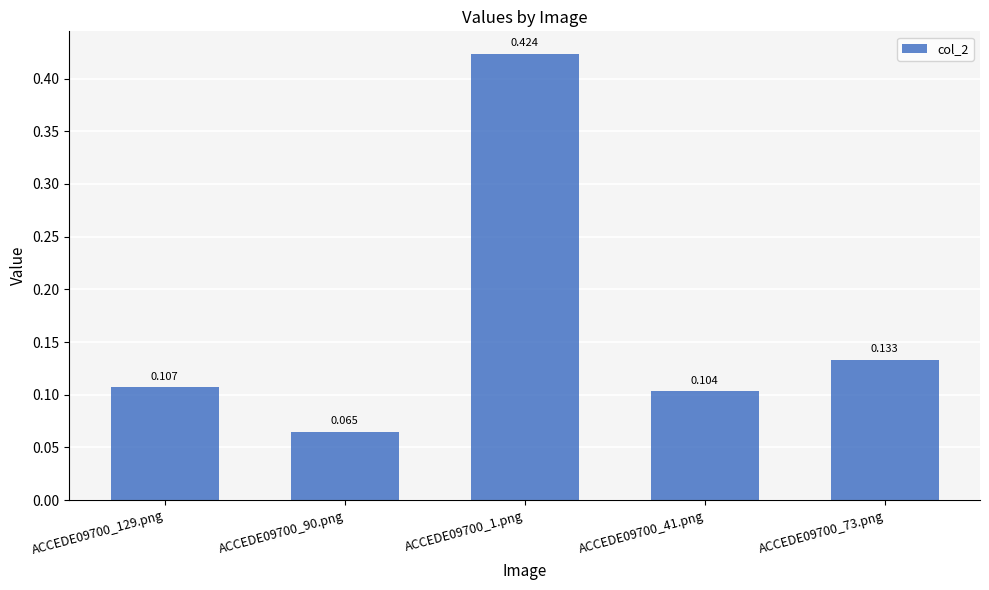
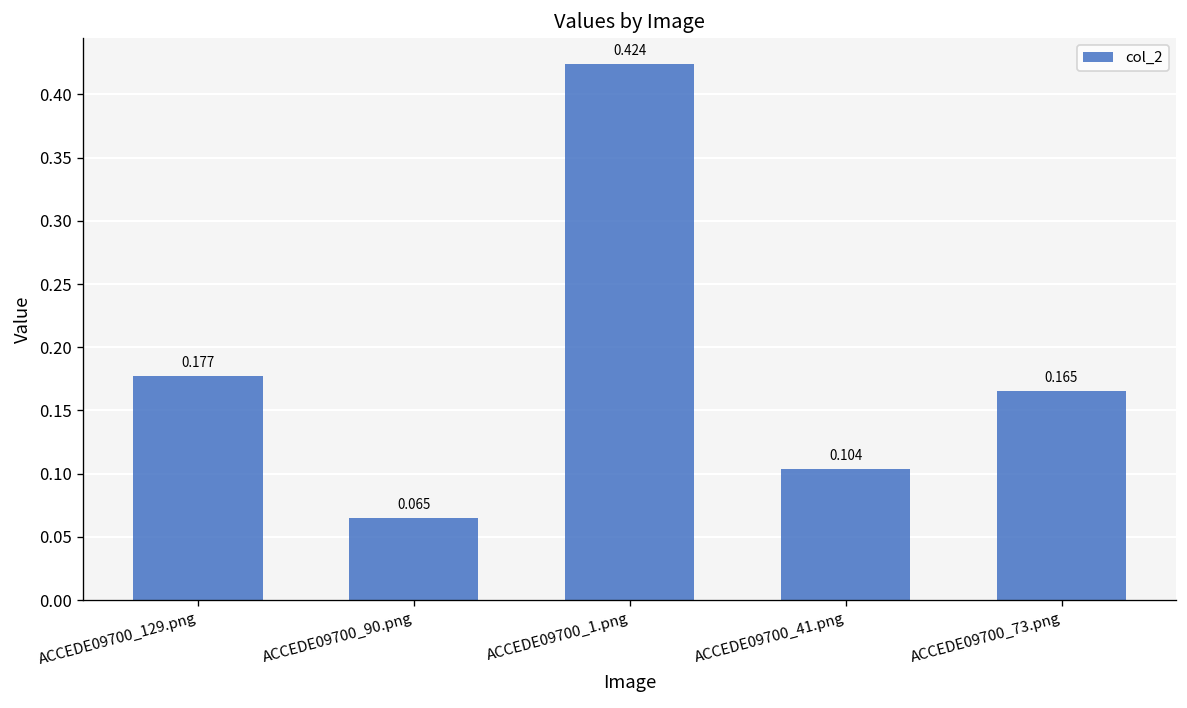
ACCEDE09700_129.png: 0.107 -> 0.177
ACCEDE09700_73.png: 0.133 -> 0.165
